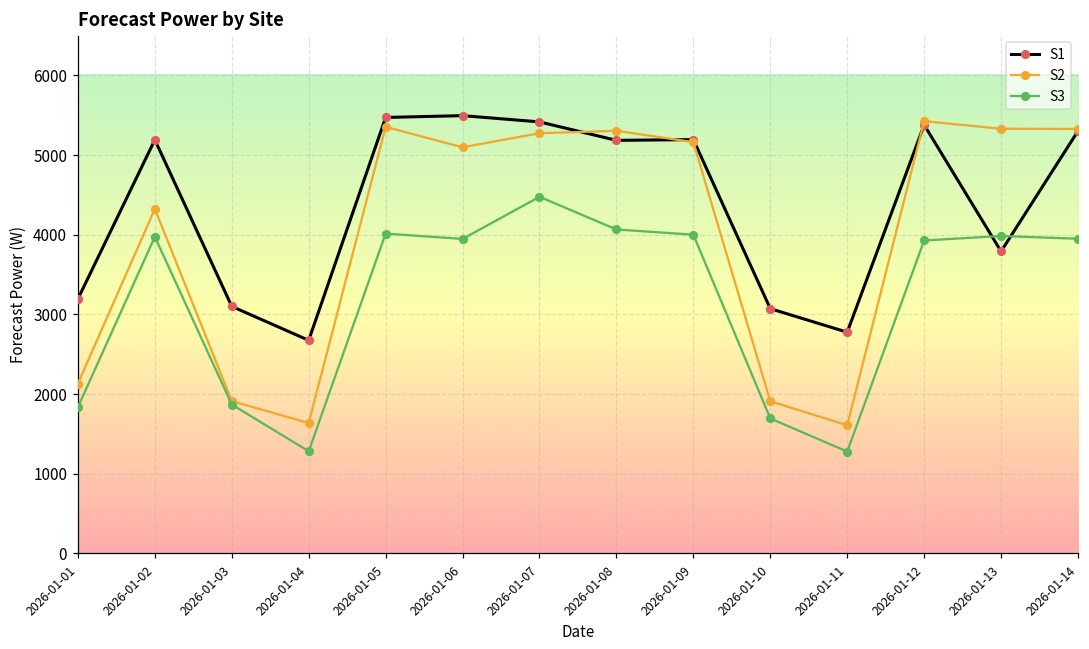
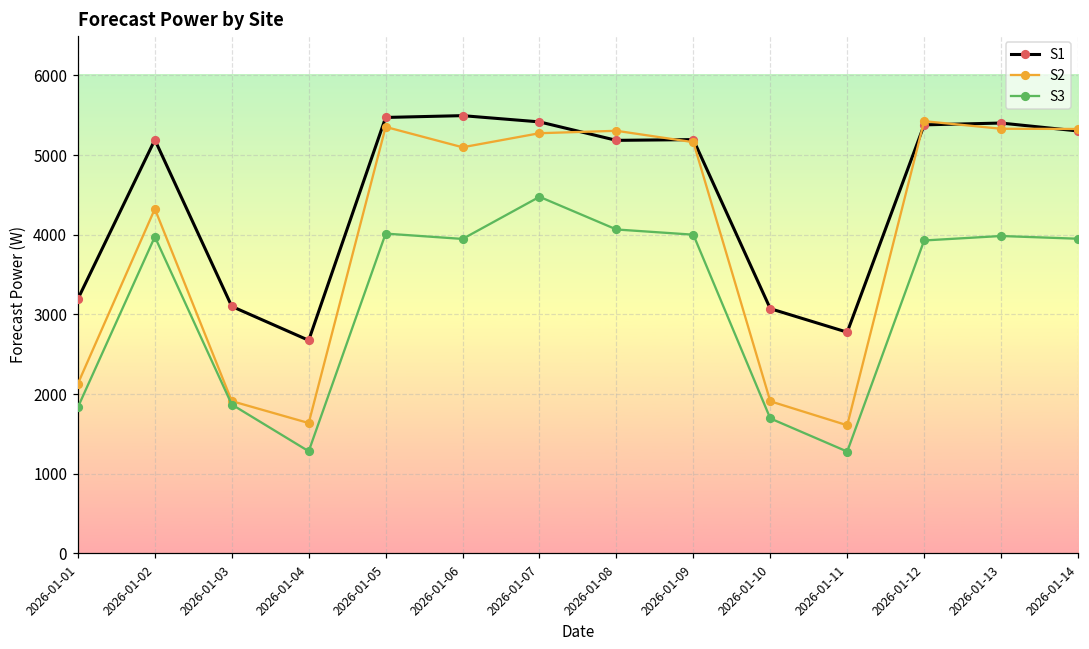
S1, 2026-01-13: 3800 -> 5400
